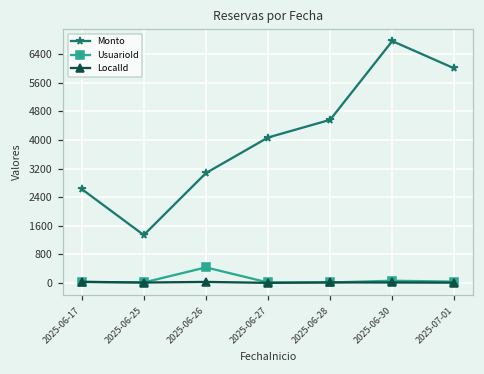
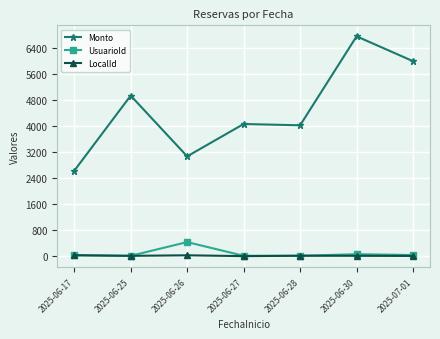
Monto, 2025-06-25: 1300 -> 4900
Monto, 2025-06-28: 4600 -> 4000
